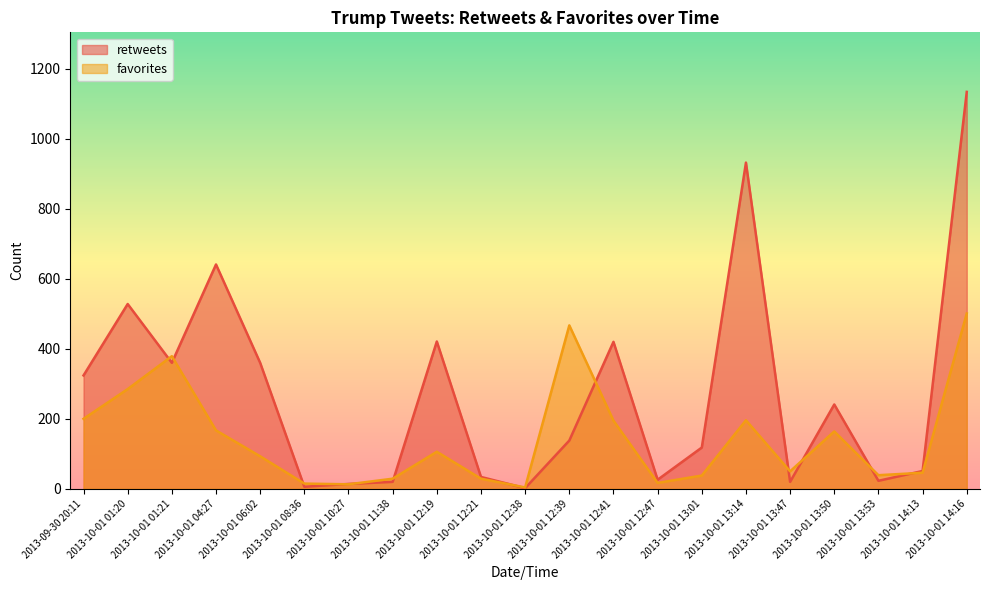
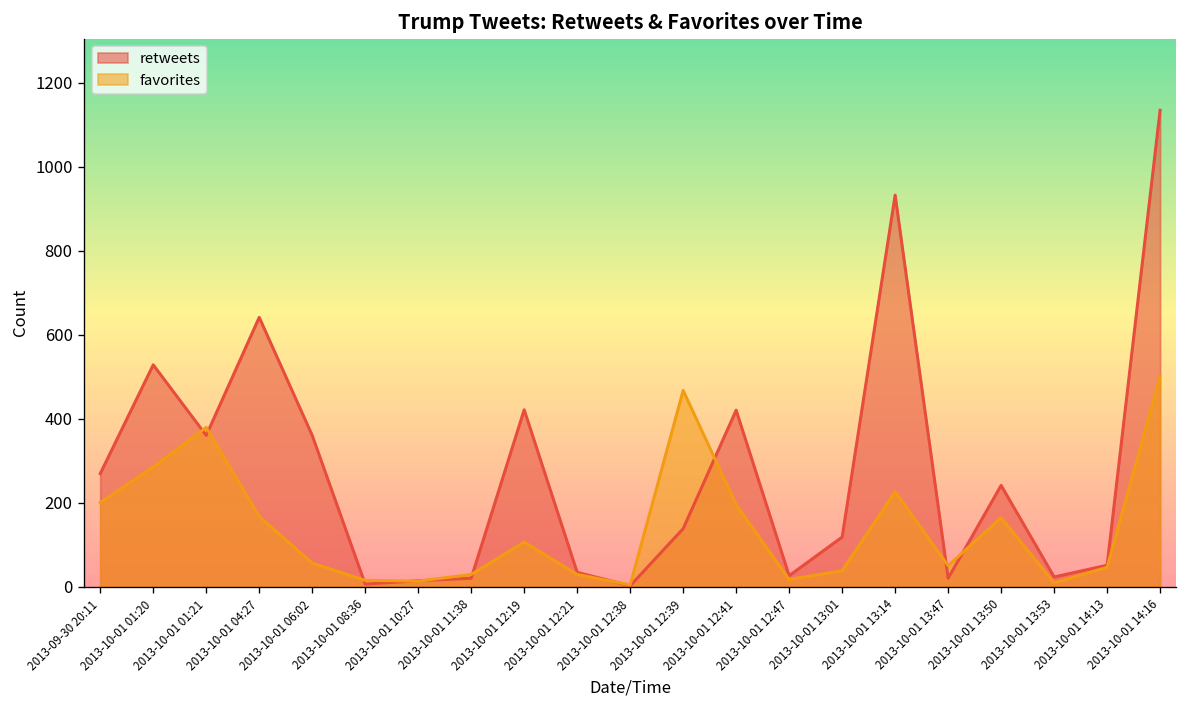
retweets, 2013-09-30 20:11: 320 -> 270
favorites, 2013-10-01 06:02: 90 -> 60
favorites, 2013-10-01 13:14: 200 -> 230
favorites, 2013-10-01 13:53: 40 -> 10
